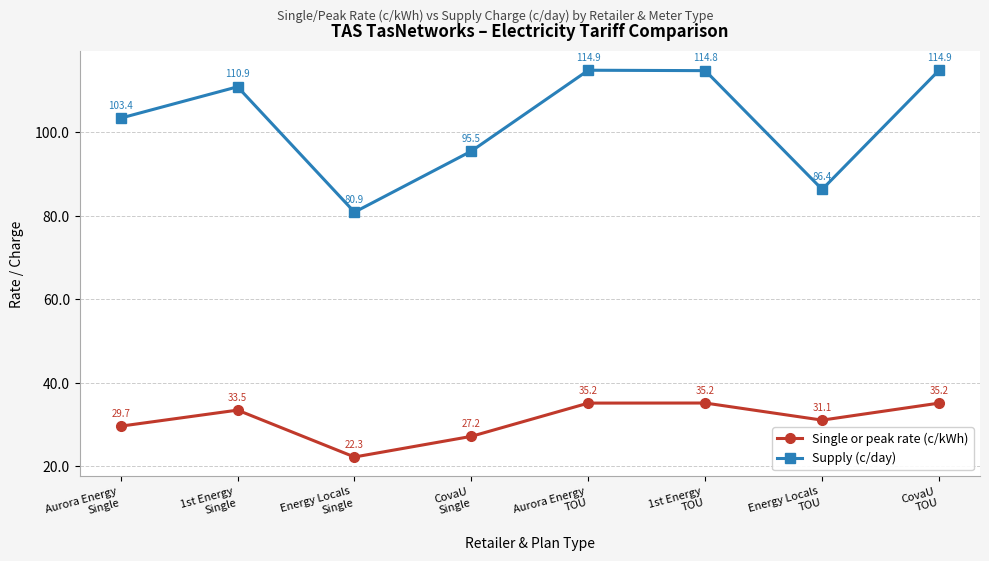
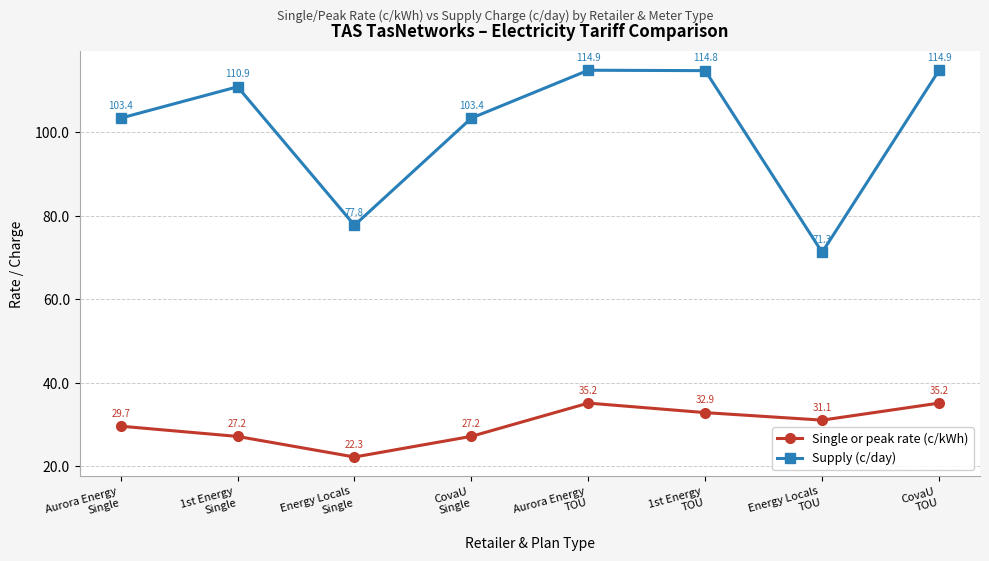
Single or peak rate (c/kWh), 1st Energy Single: 33.5 -> 27.2
Supply (c/day), Energy Locals Single: 80.9 -> 77.8
Supply (c/day), CovaU Single: 95.5 -> 103.4
Single or peak rate (c/kWh), 1st Energy TOU: 35.2 -> 32.9
Supply (c/day), Energy Locals TOU: 86.4 -> 71.3
